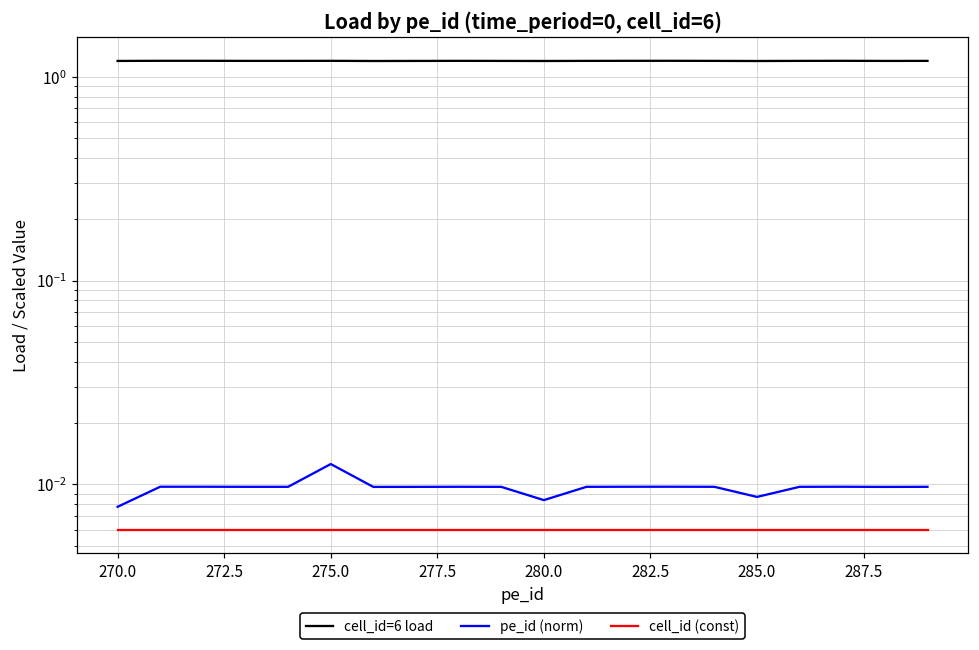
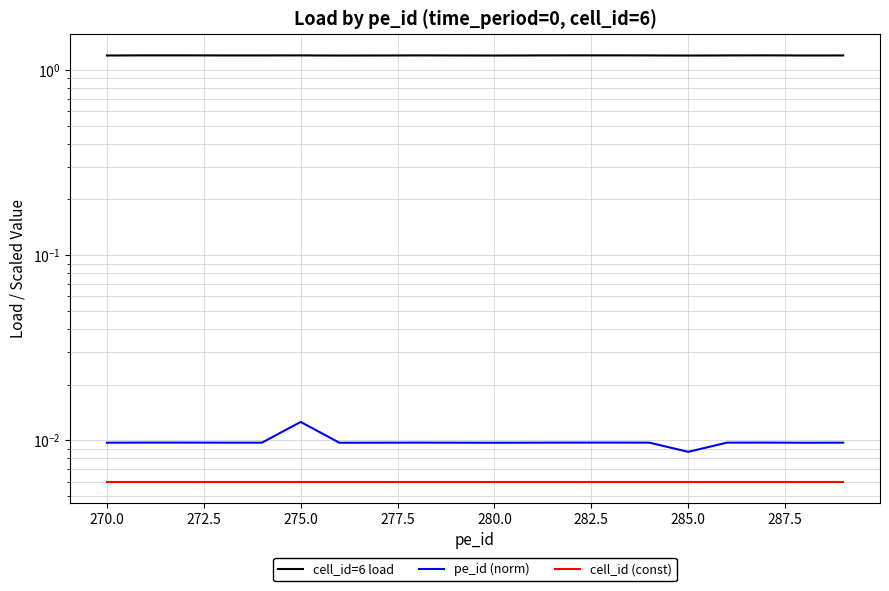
pe_id (norm), 270.0: 0.0078 -> 0.010
pe_id (norm), 280.0: 0.008 -> 0.010
